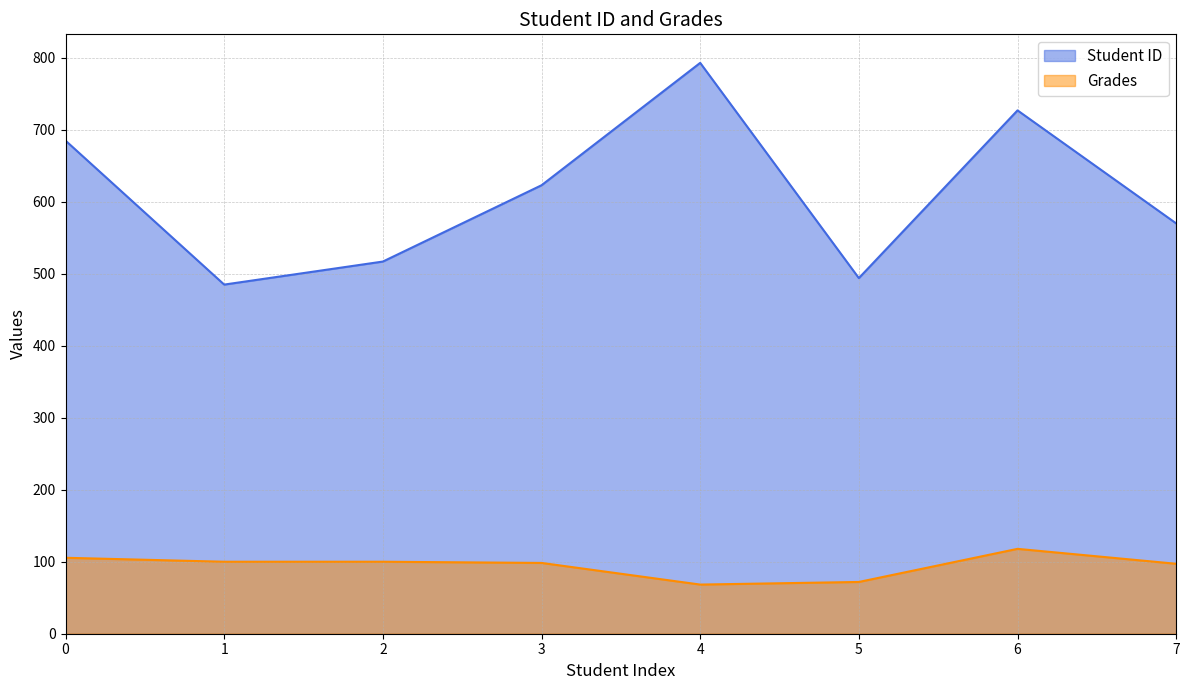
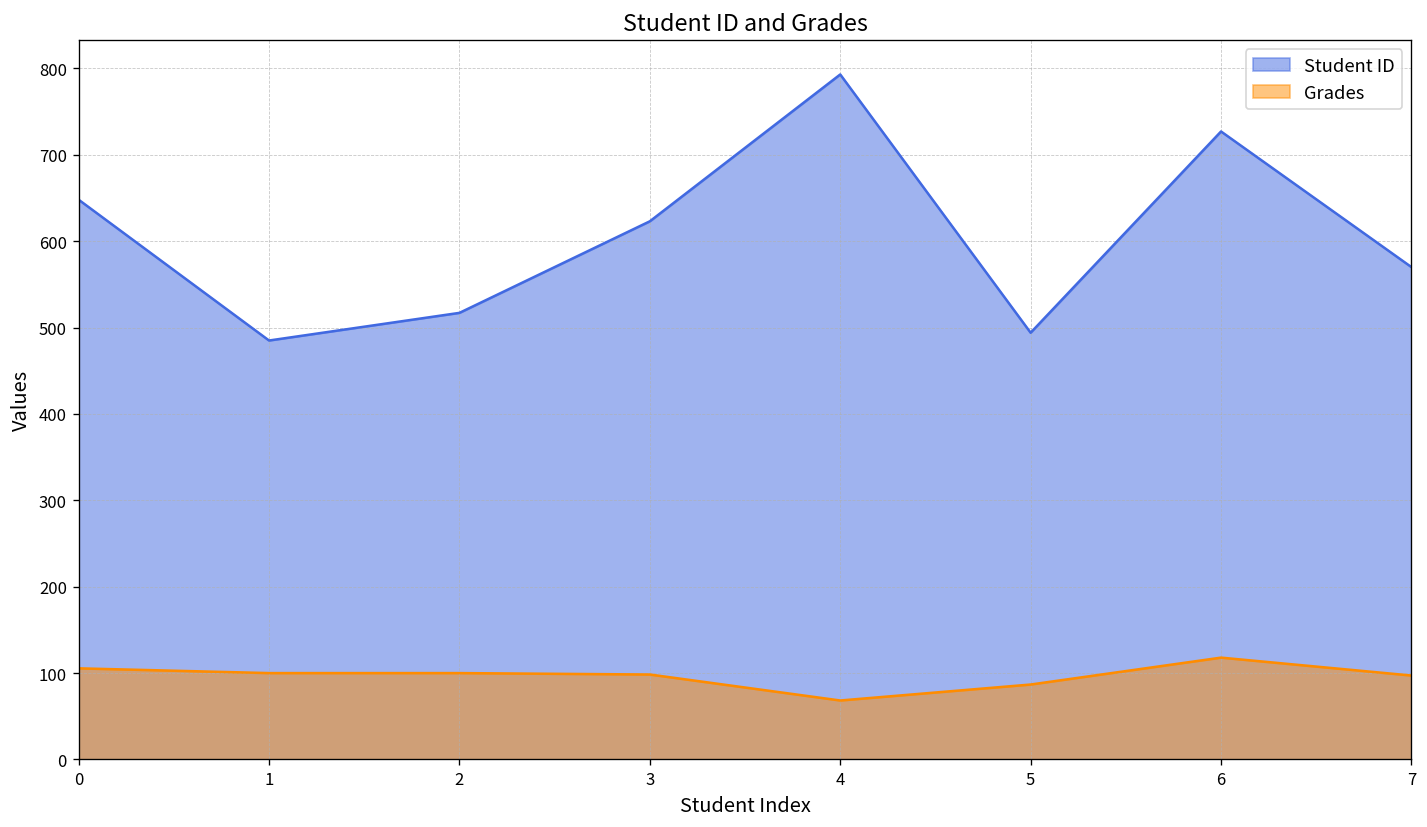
Student ID, 0: 690 -> 650
Grades, 5: 70 -> 90
